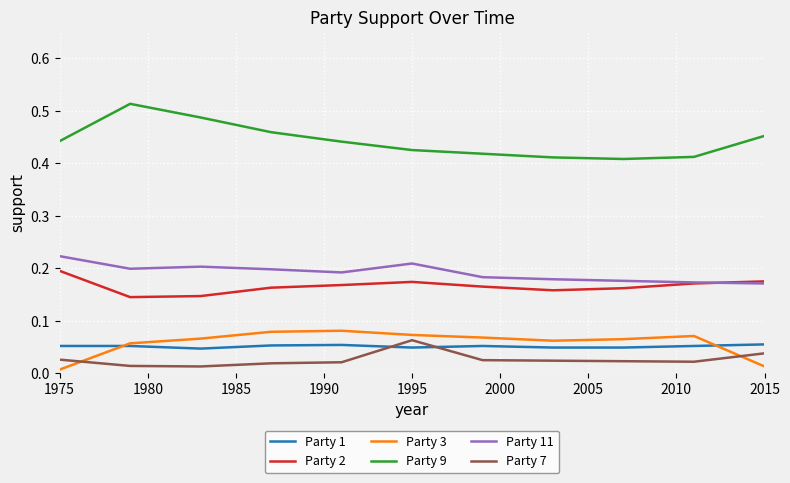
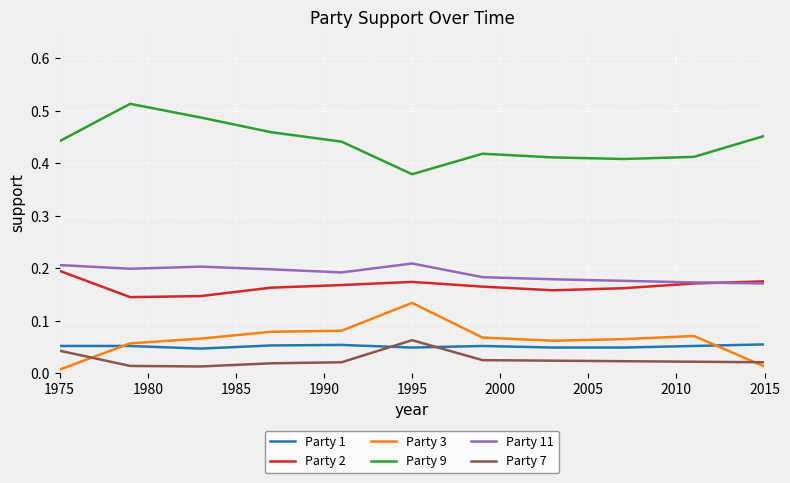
Party 11, 1975: 0.22 -> 0.21
Party 7, 1975: 0.03 -> 0.04
Party 3, 1995: 0.07 -> 0.13
Party 9, 1995: 0.43 -> 0.38
Party 7, 2015: 0.04 -> 0.02
